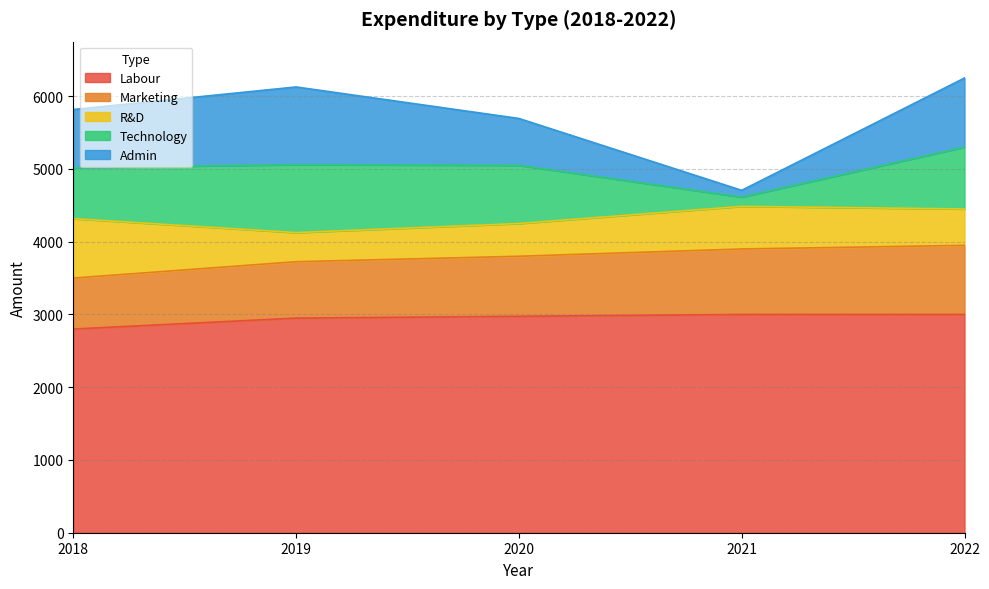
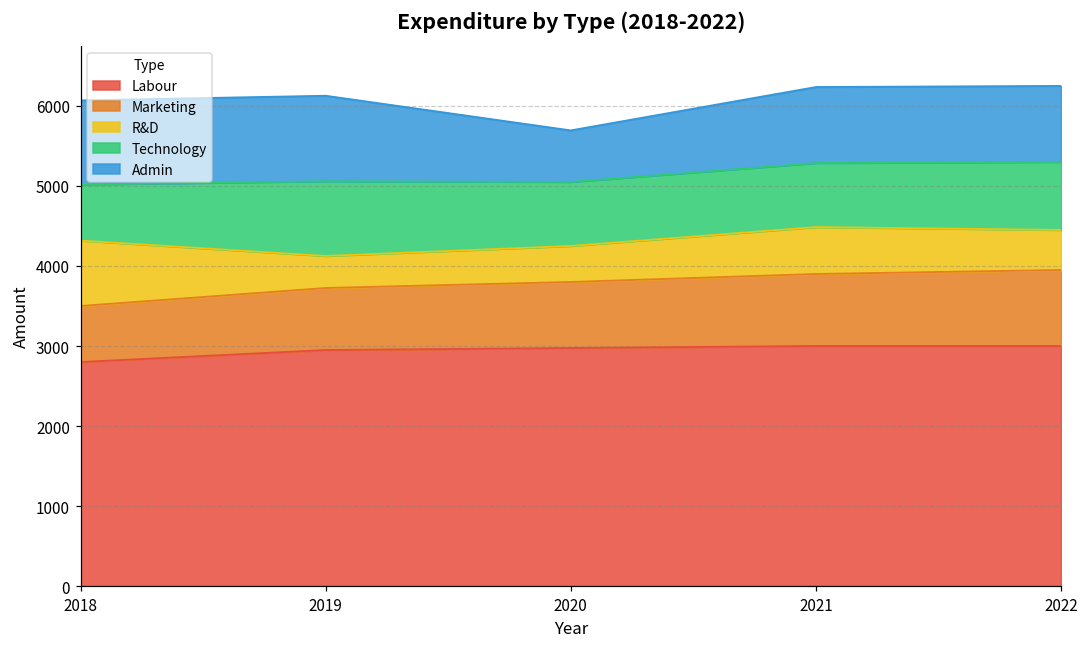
Admin, 2018: 800 -> 1100
Technology, 2021: 100 -> 800
Admin, 2021: 100 -> 1000
